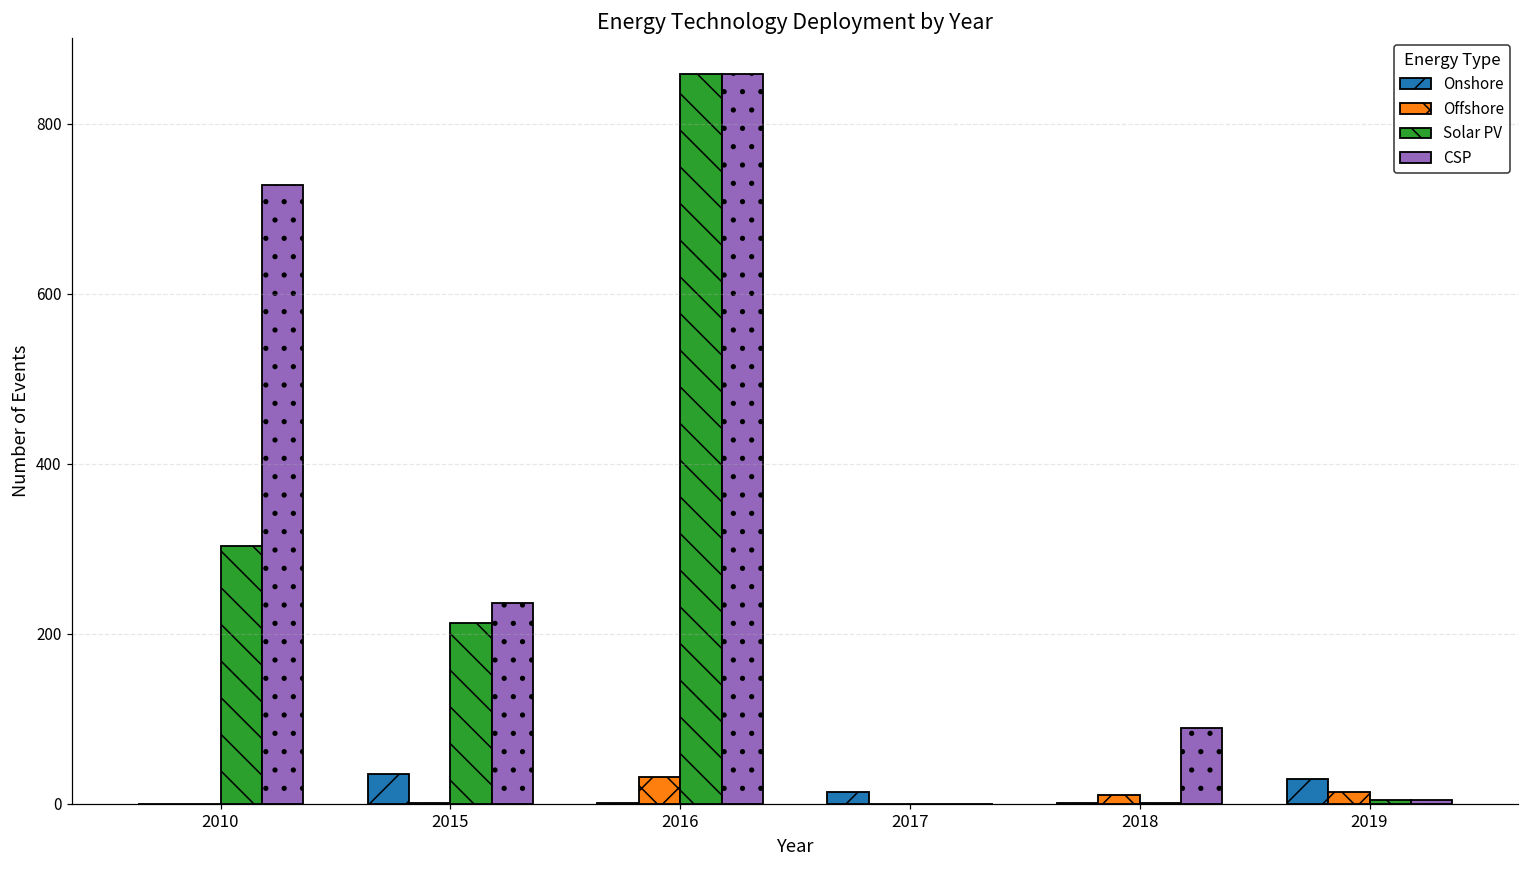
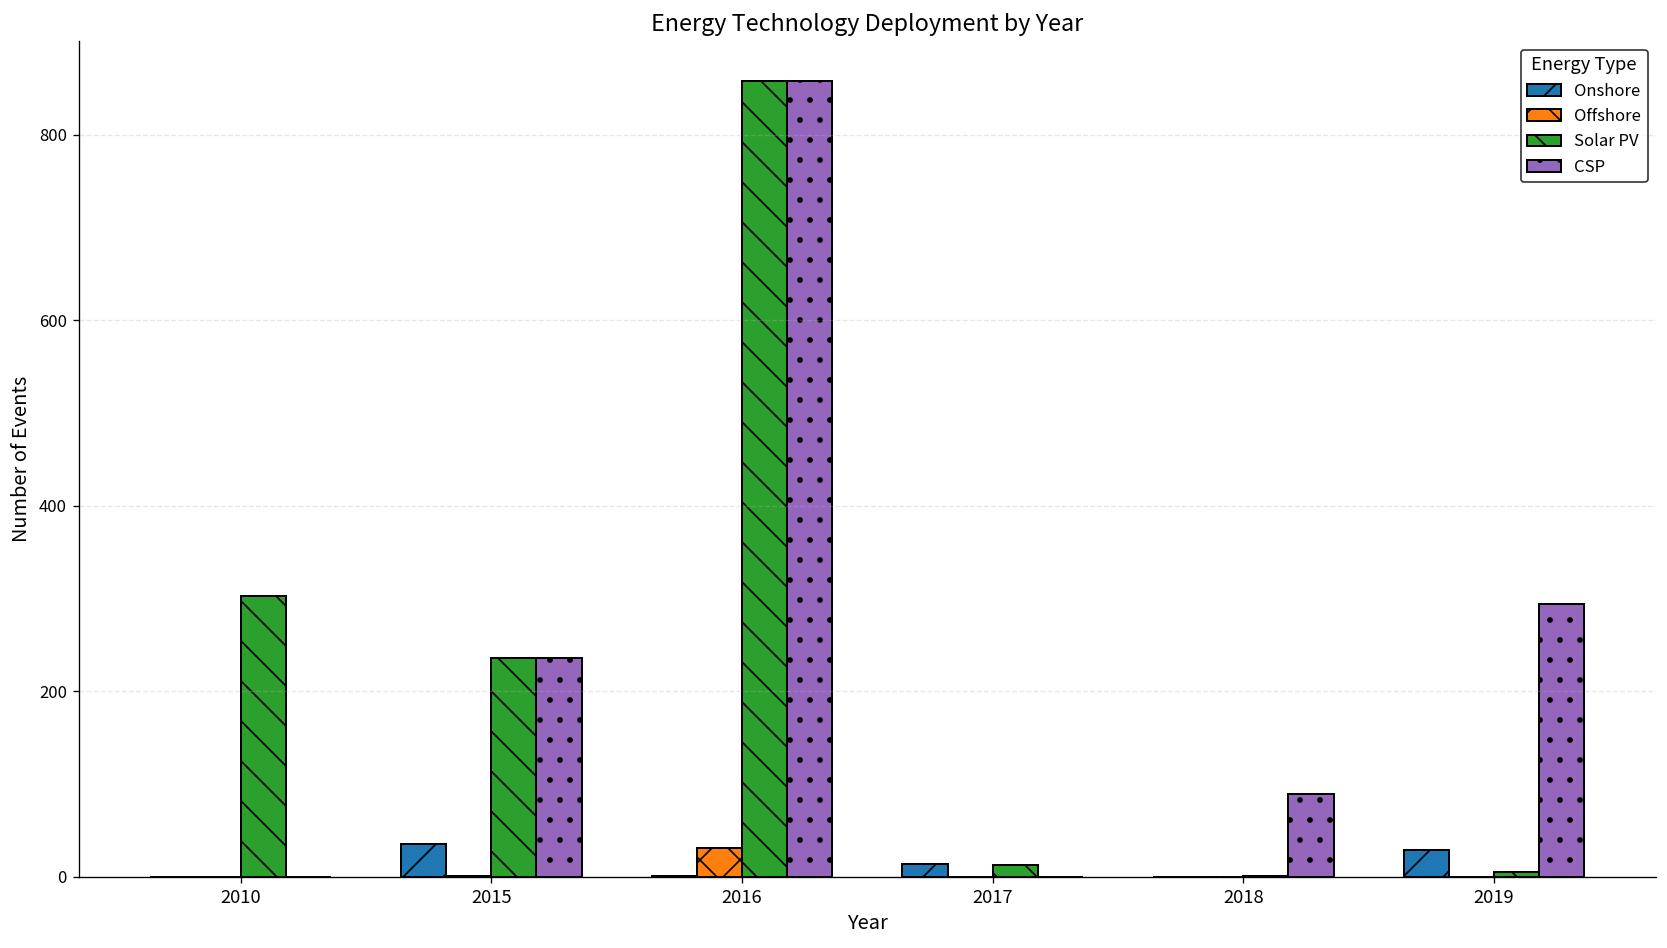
CSP, 2010: 730 -> 0
Solar PV, 2015: 210 -> 240
Solar PV, 2017: 0 -> 10
Offshore, 2018: 10 -> 0
Offshore, 2019: 10 -> 0
CSP, 2019: 0 -> 290
